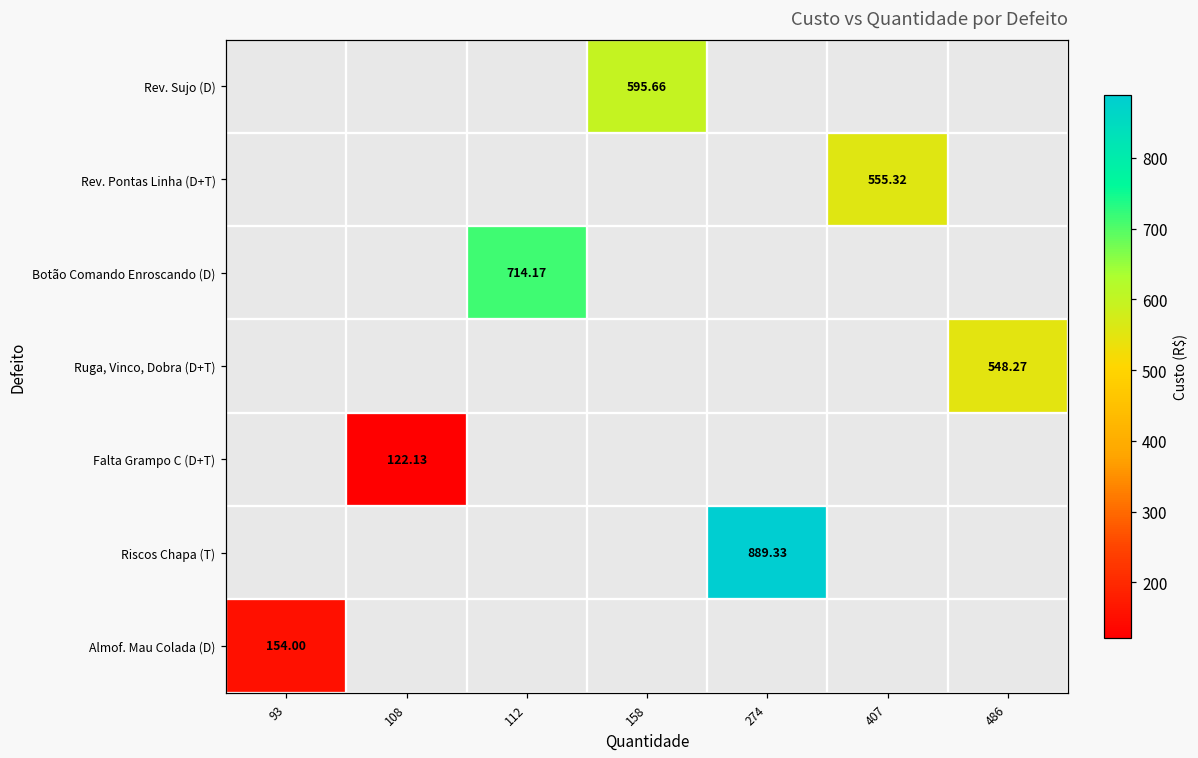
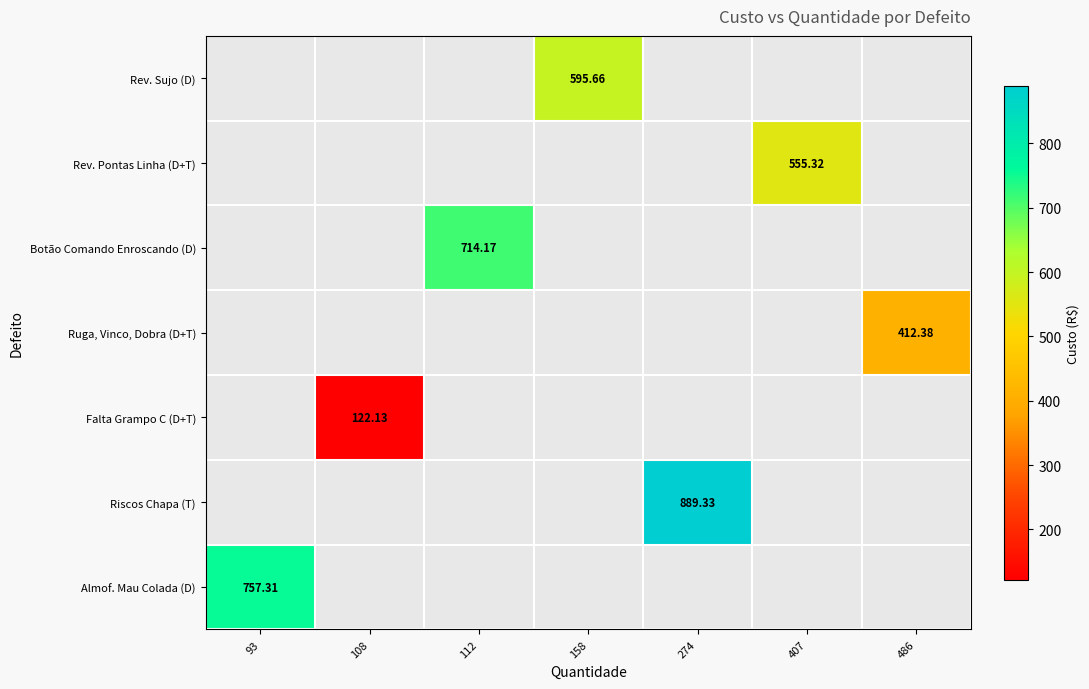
Ruga, Vinco, Dobra (D+T), 486: 548.27 -> 412.38
Almof. Mau Colada (D), 93: 154.00 -> 757.31
